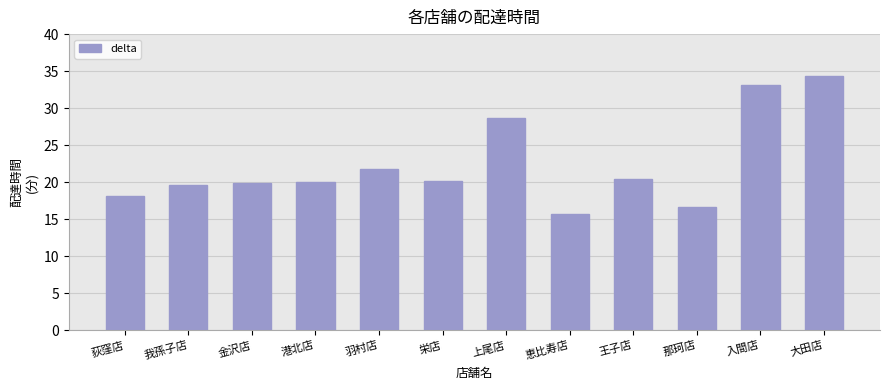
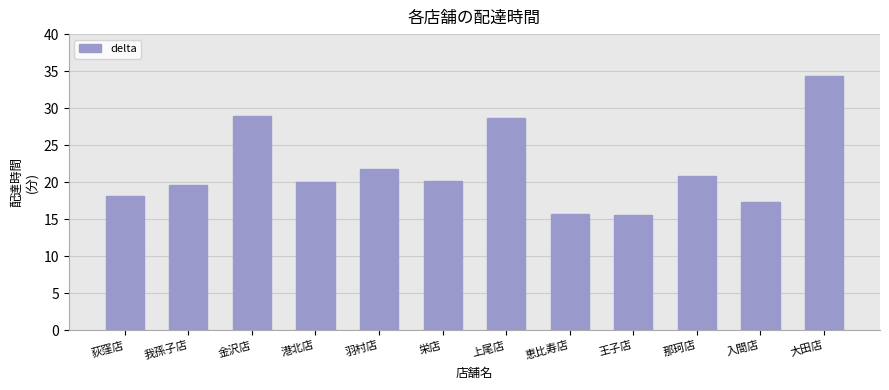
金沢店: 20 -> 29
王子店: 20 -> 16
那珂店: 17 -> 21
入間店: 33 -> 17
